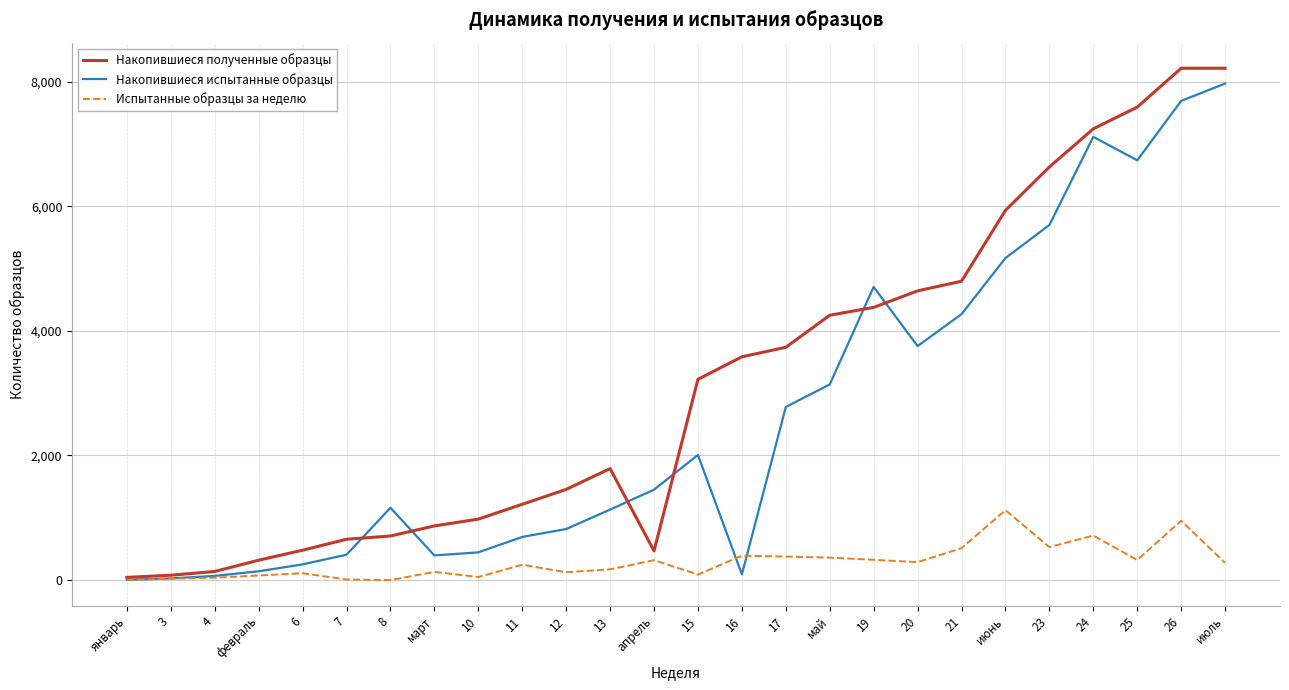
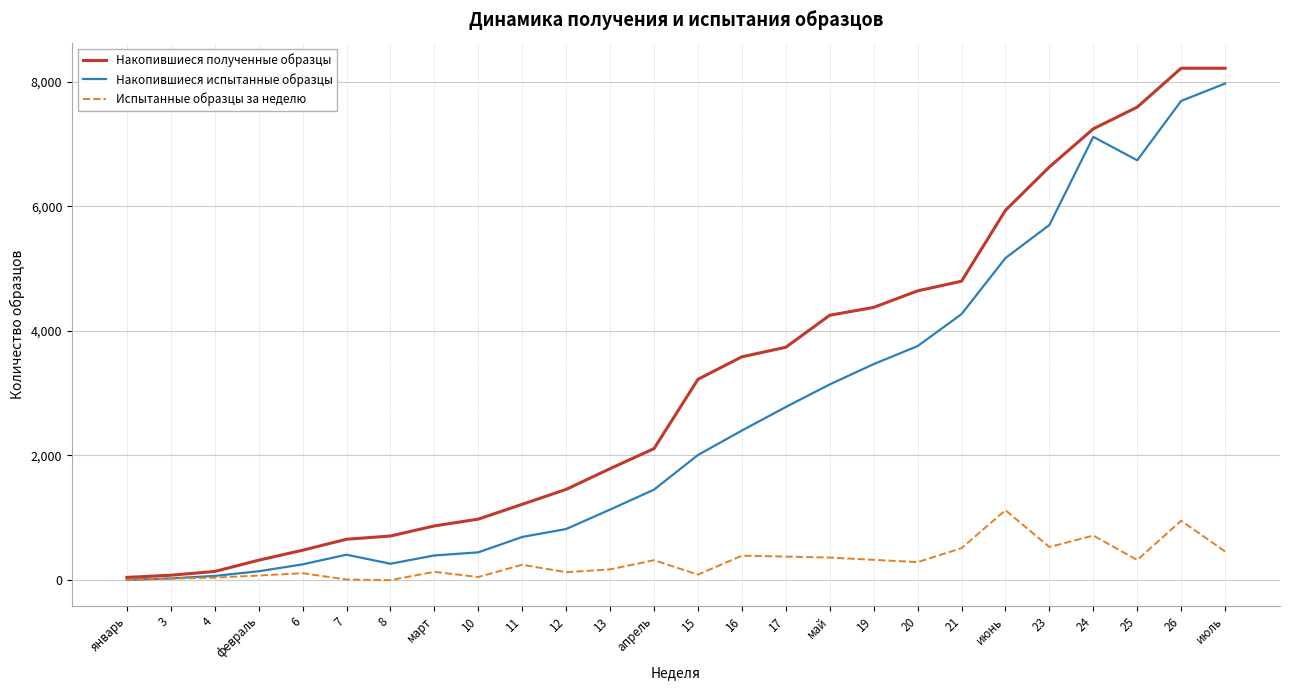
Накопившиеся испытанные образцы, 8: 1,200 -> 300
Накопившиеся полученные образцы, апрель: 500 -> 2,100
Накопившиеся испытанные образцы, 16: 100 -> 2,400
Накопившиеся испытанные образцы, 19: 4,700 -> 3,500
Испытанные образцы за неделю, июль: 300 -> 500
